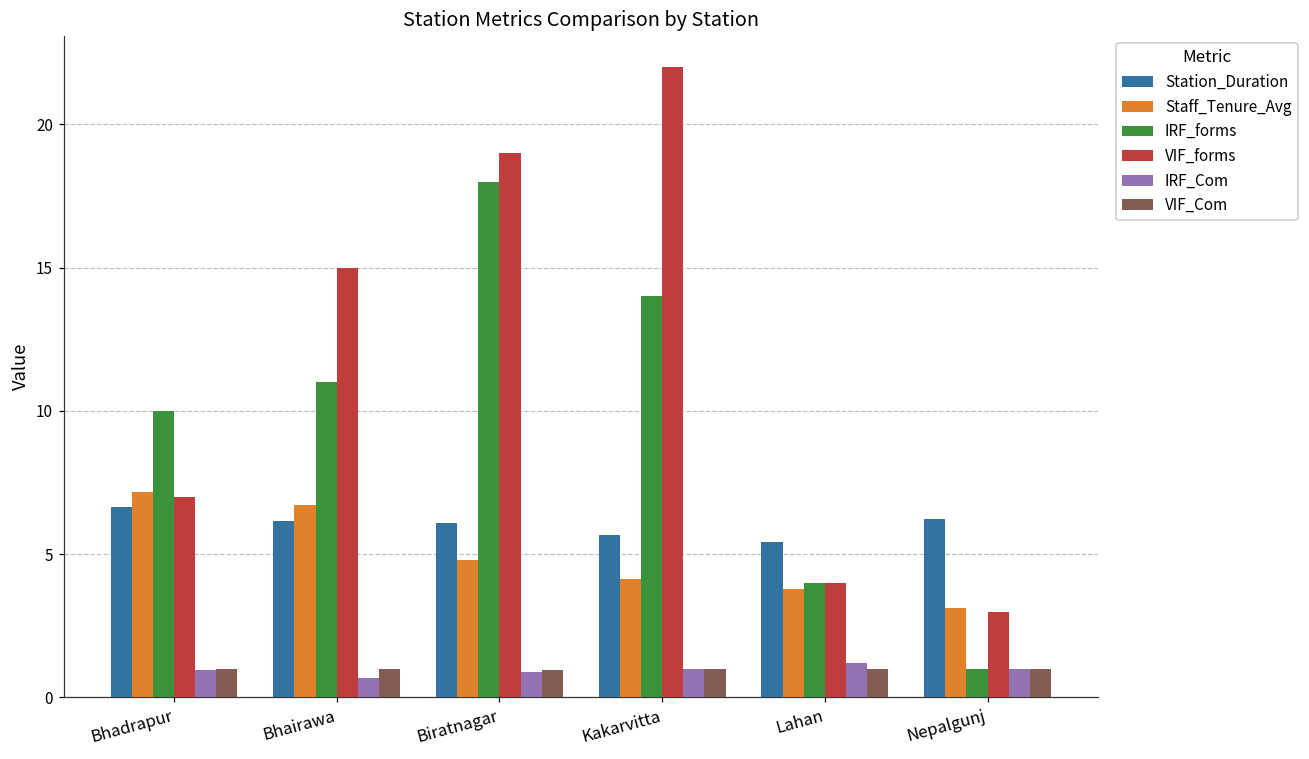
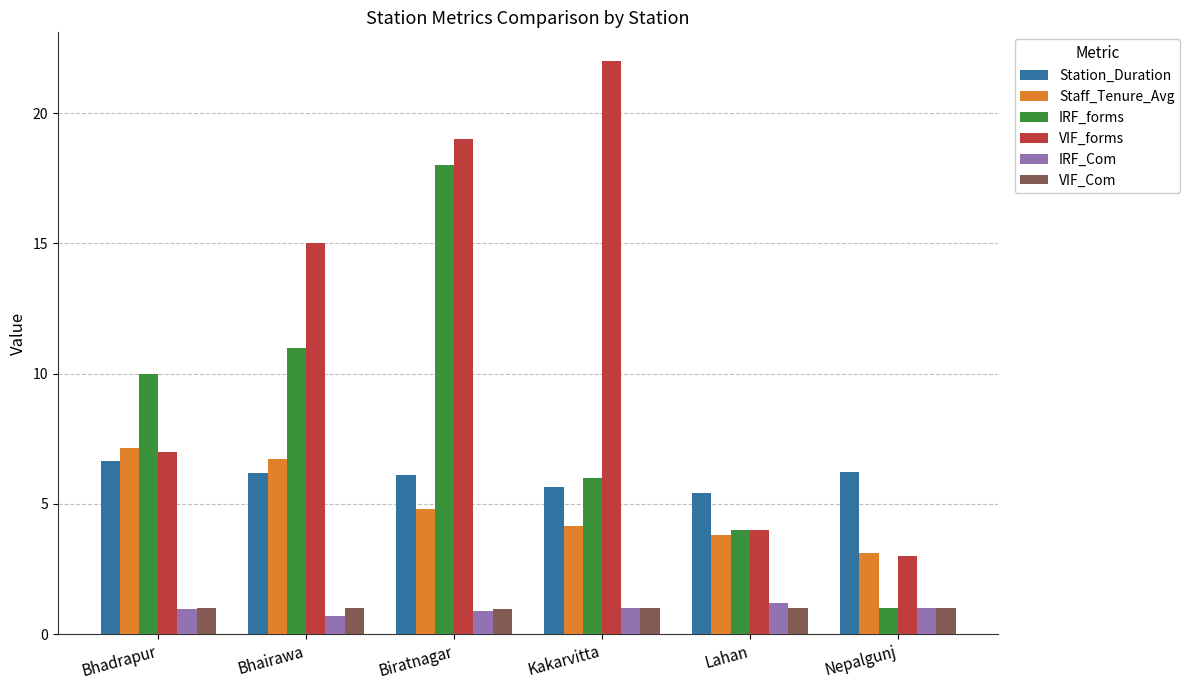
IRF_forms, Kakarvitta: 14 -> 6
